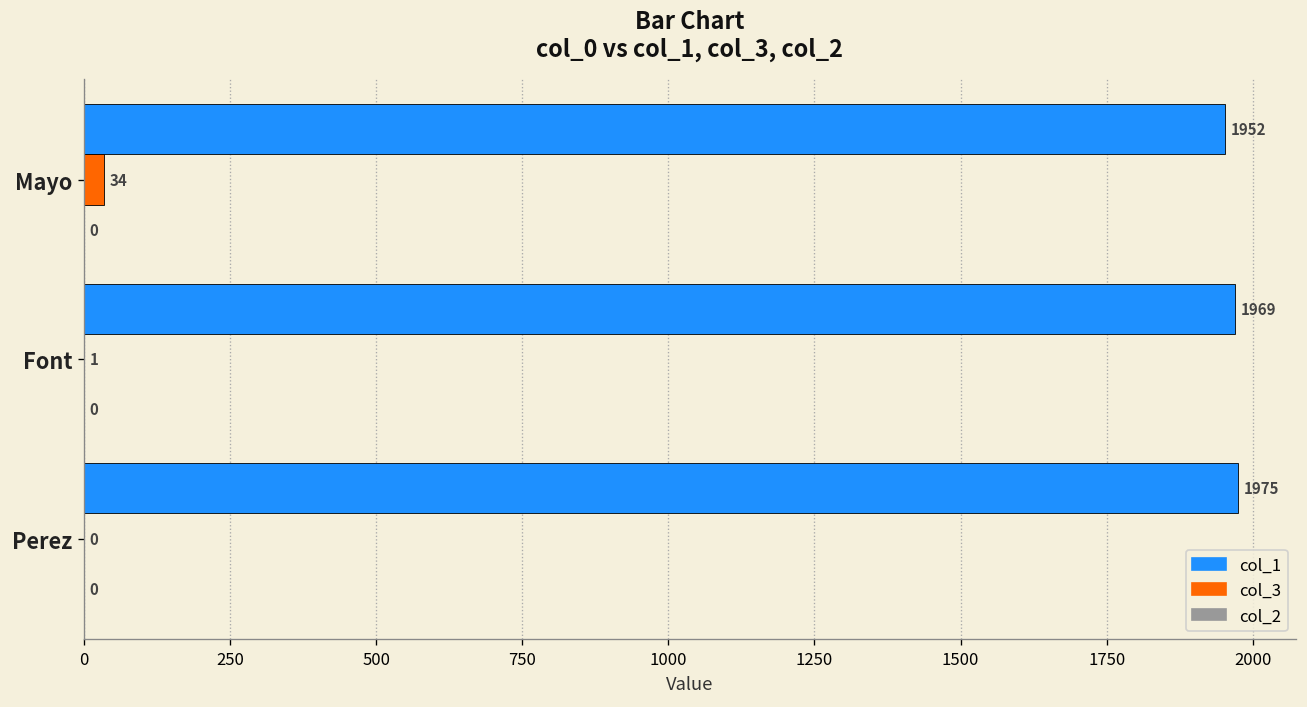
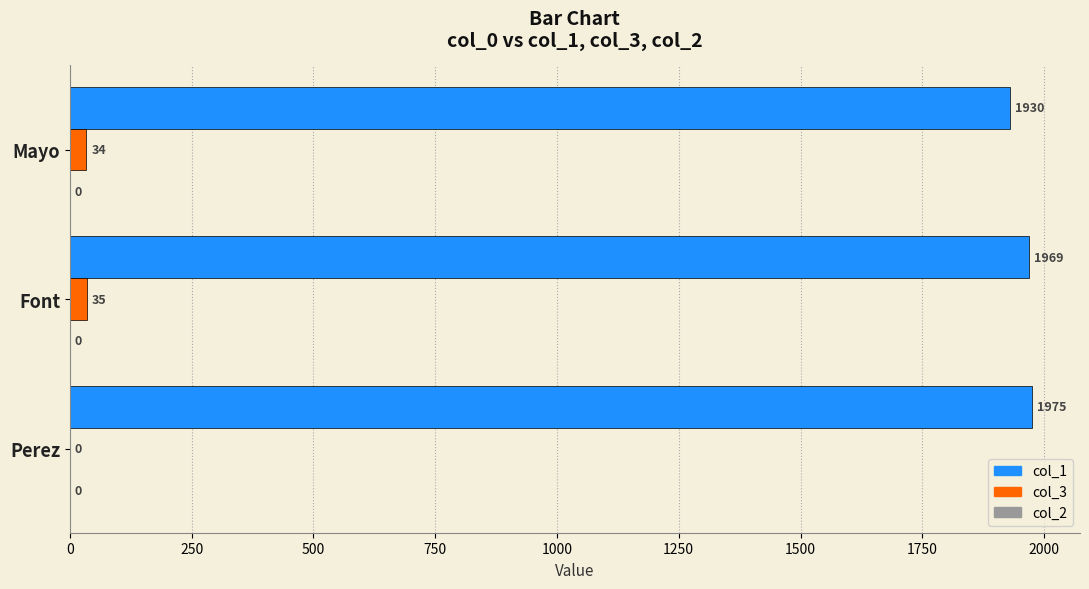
col_1, Mayo: 1952 -> 1930
col_3, Font: 1 -> 35
